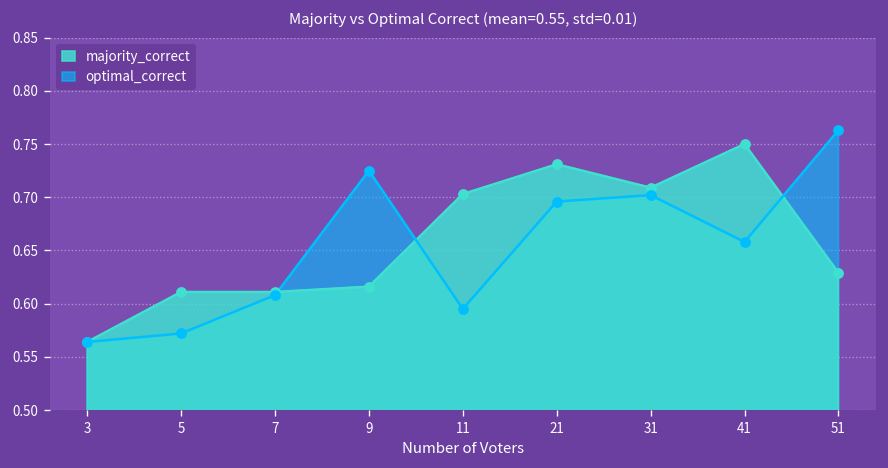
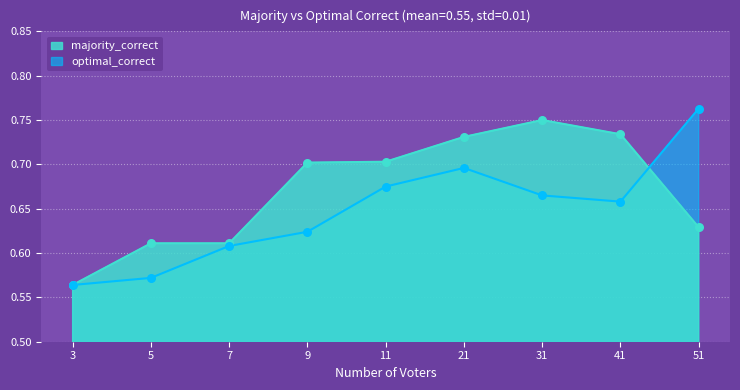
majority_correct, 9: 0.62 -> 0.70
optimal_correct, 9: 0.73 -> 0.62
optimal_correct, 11: 0.60 -> 0.68
majority_correct, 31: 0.71 -> 0.75
optimal_correct, 31: 0.70 -> 0.67
majority_correct, 41: 0.75 -> 0.73
